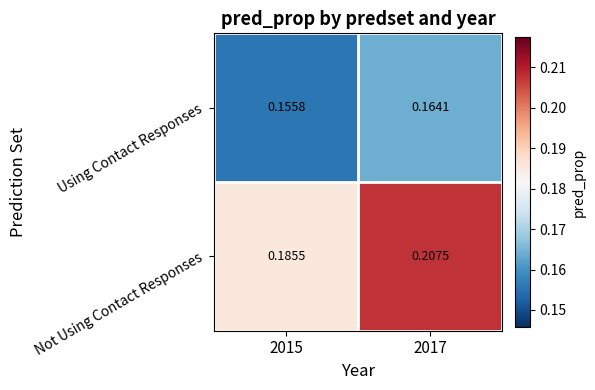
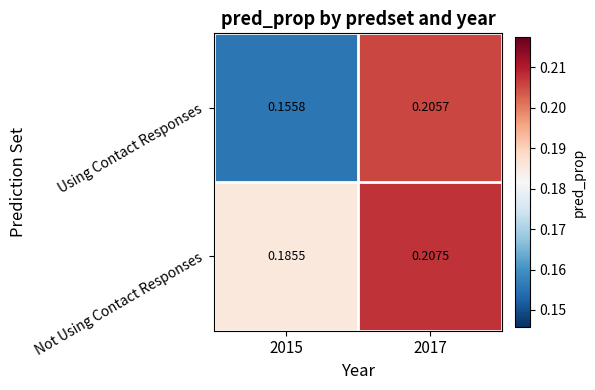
Using Contact Responses, 2017: 0.1641 -> 0.2057
